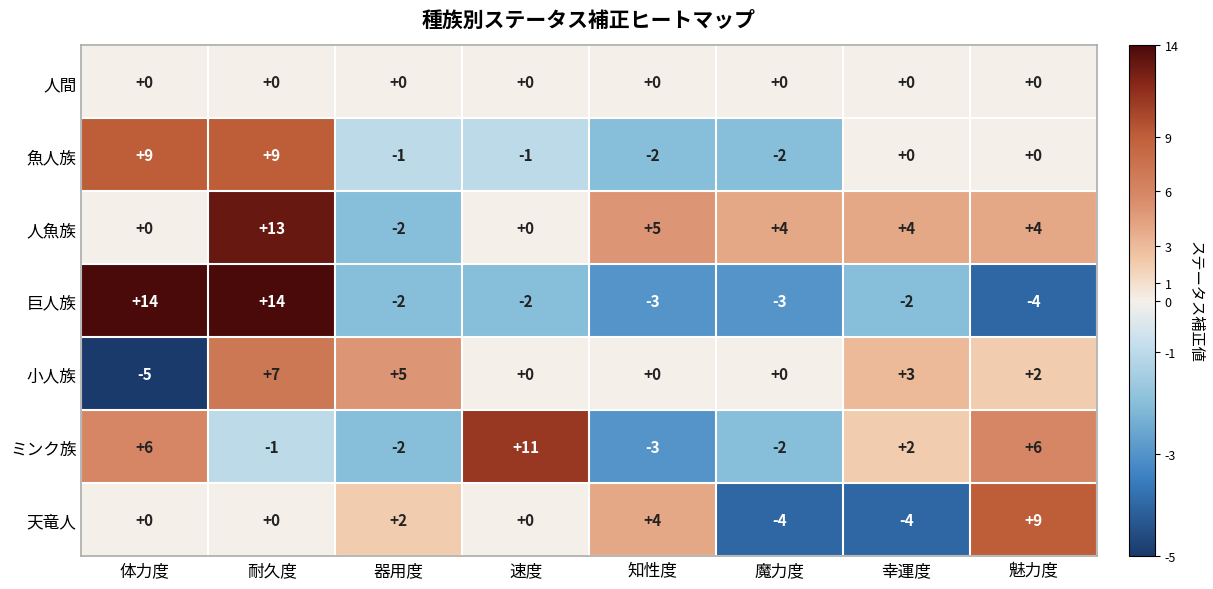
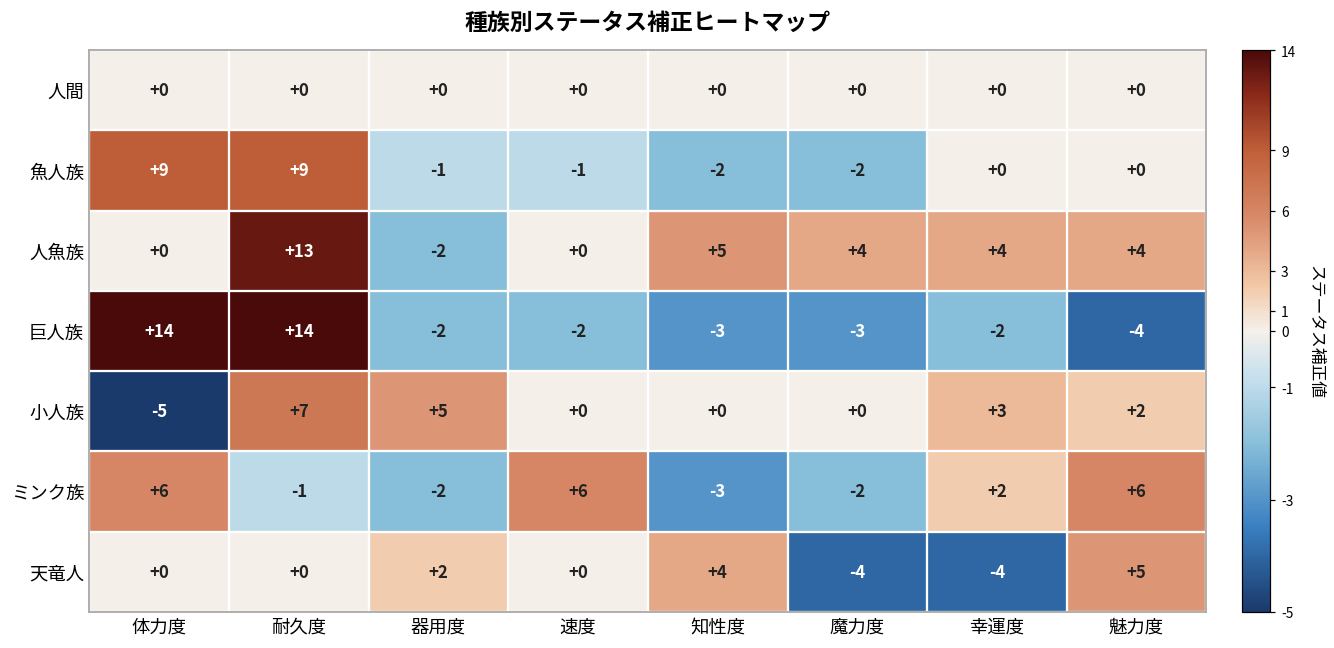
ミンク族, 速度: +11 -> +6
天竜人, 魅力度: +9 -> +5
